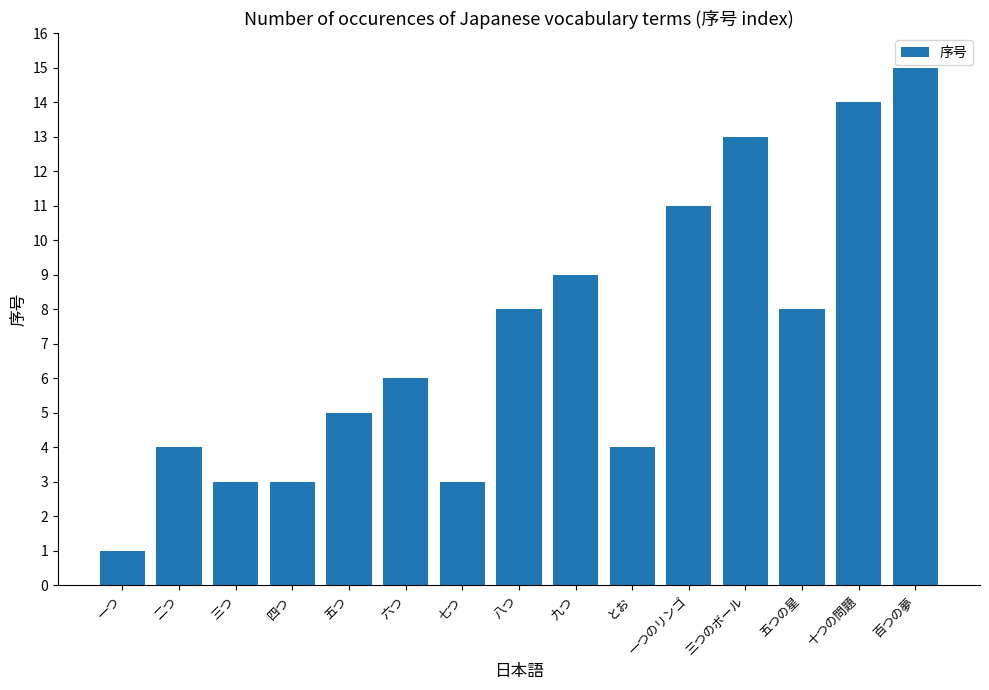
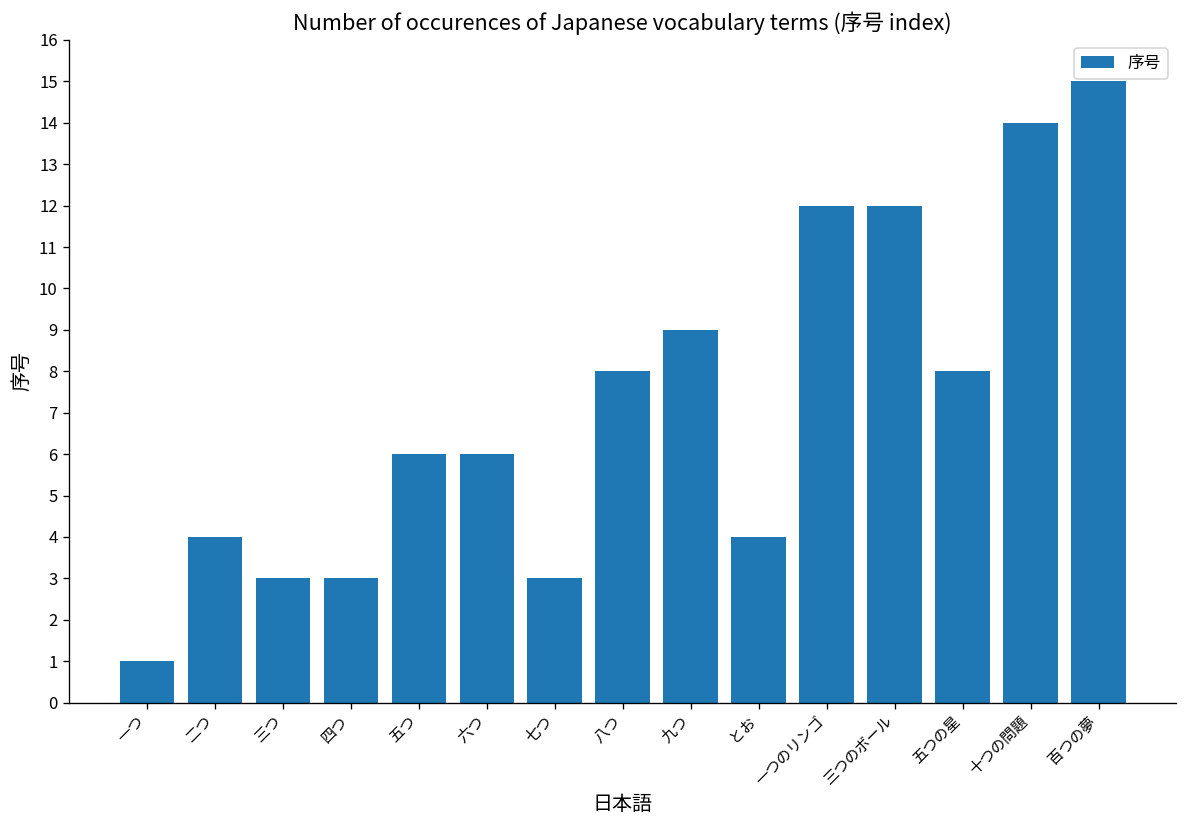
五つ: 5 -> 6
一つのリンゴ: 11 -> 12
三つのボール: 13 -> 12
